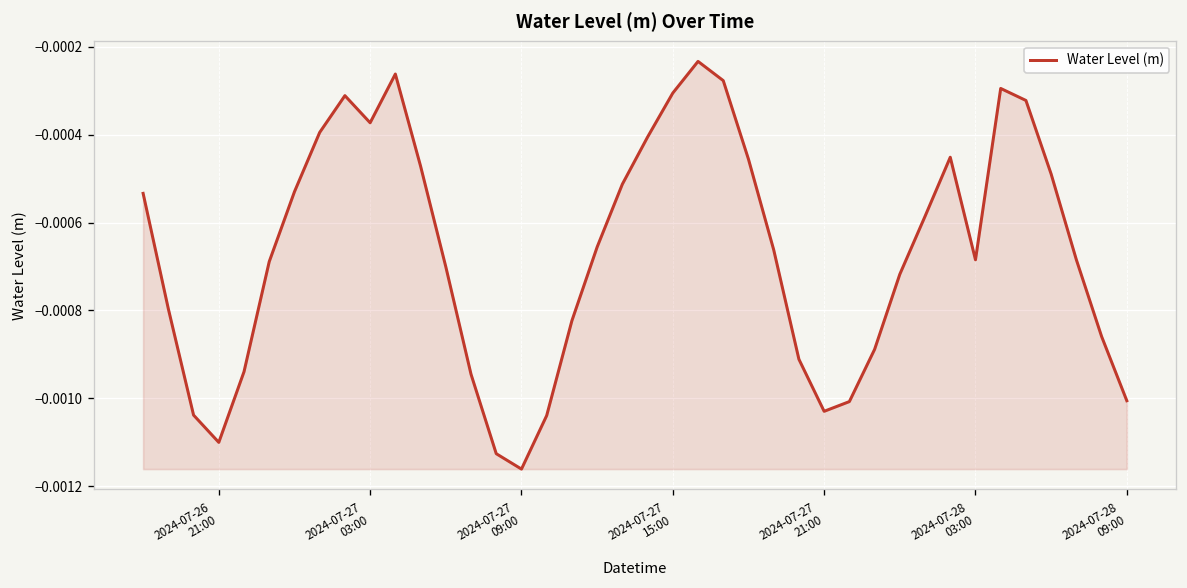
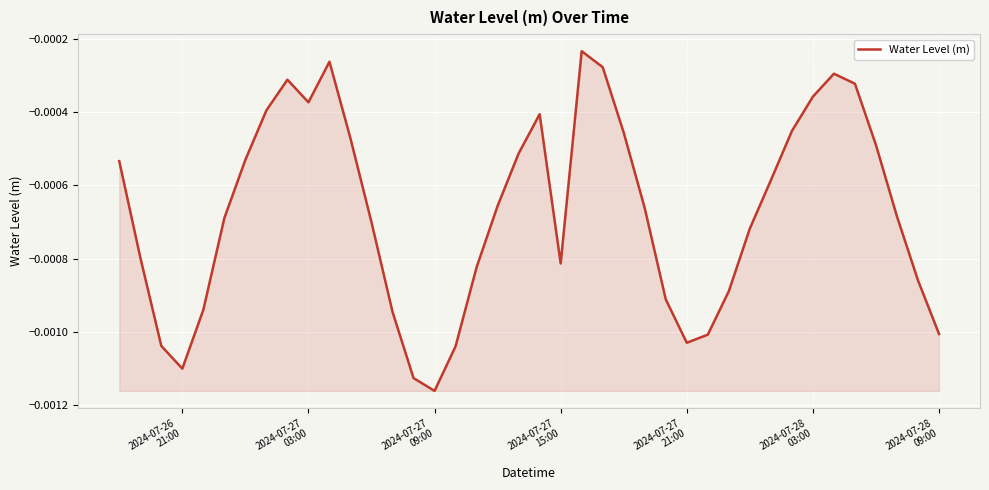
2024-07-27 15:00: -0.00030 -> -0.00081
2024-07-28 03:00: -0.00068 -> -0.00036
